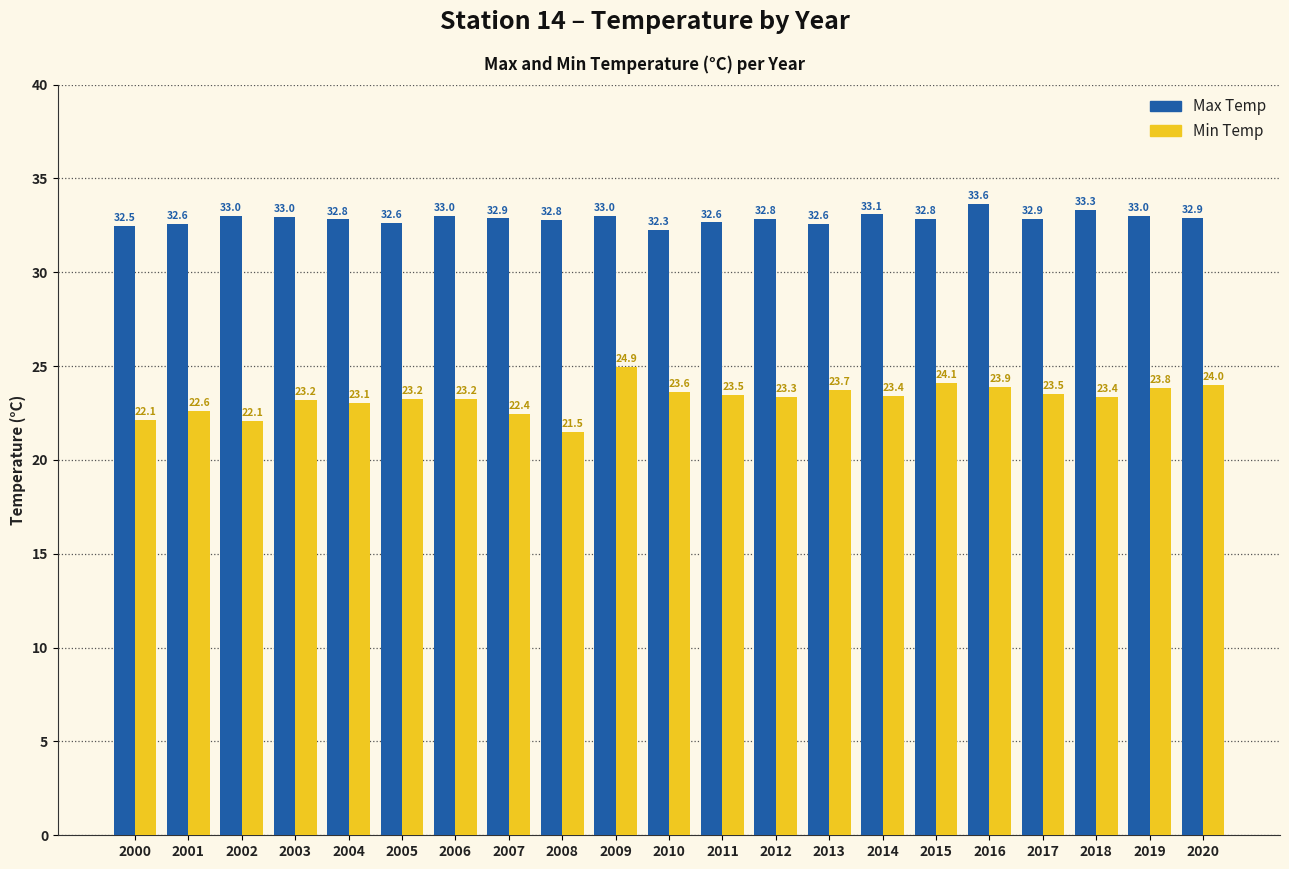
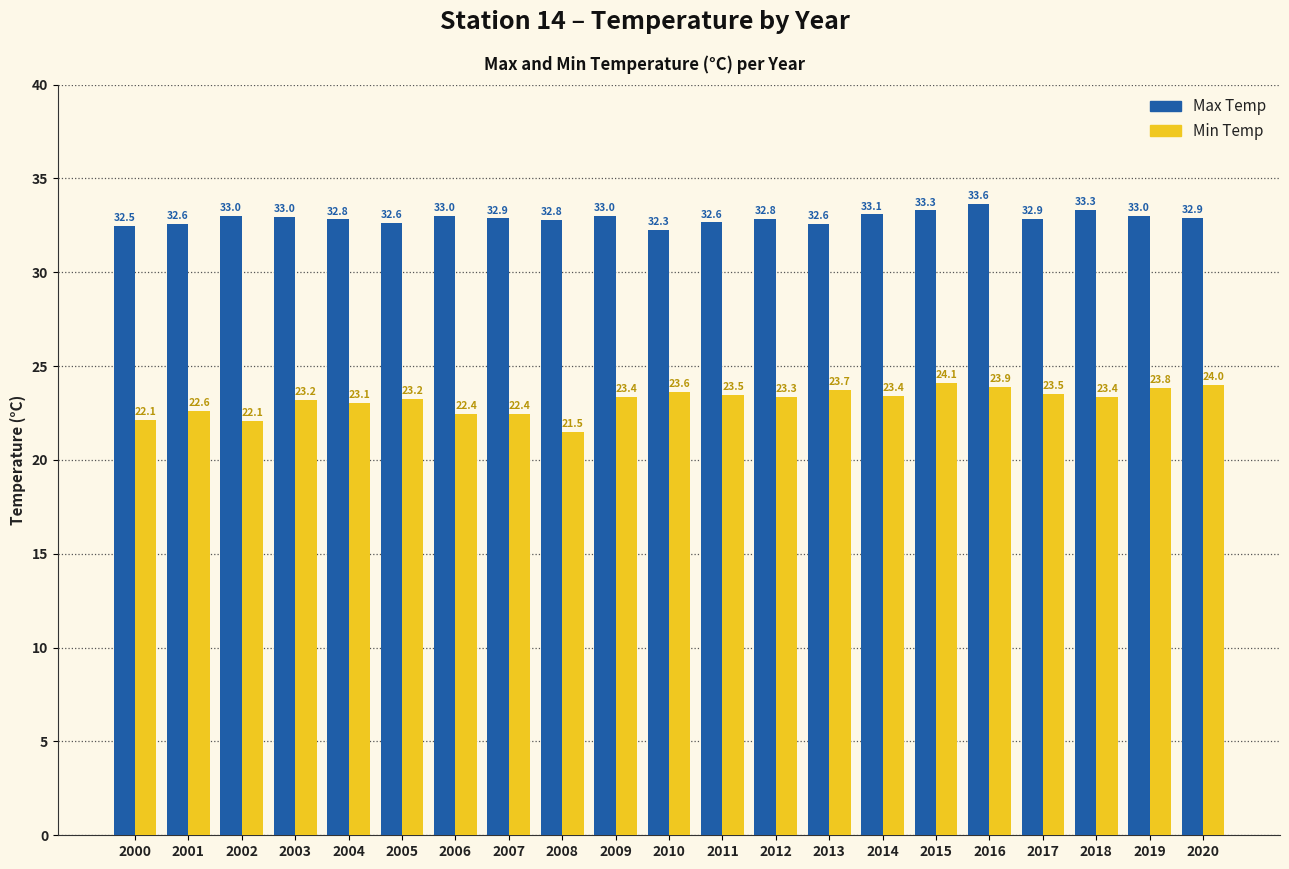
Min Temp, 2006: 23.2 -> 22.4
Min Temp, 2009: 24.9 -> 23.4
Max Temp, 2015: 32.8 -> 33.3
